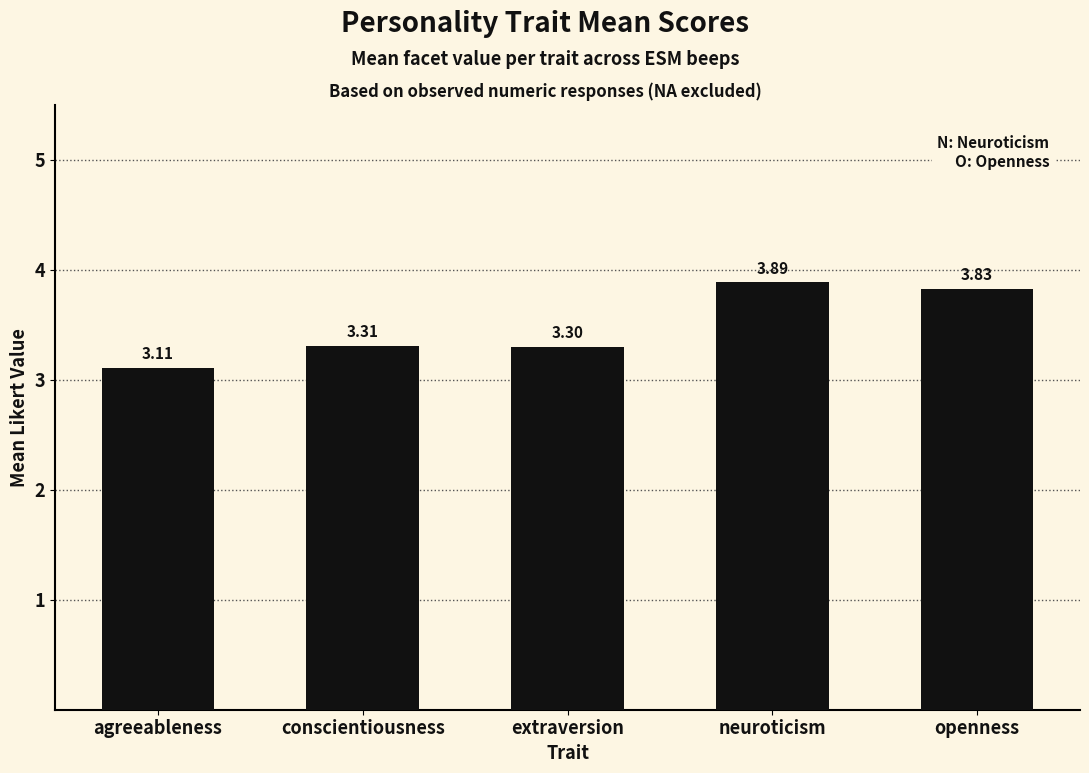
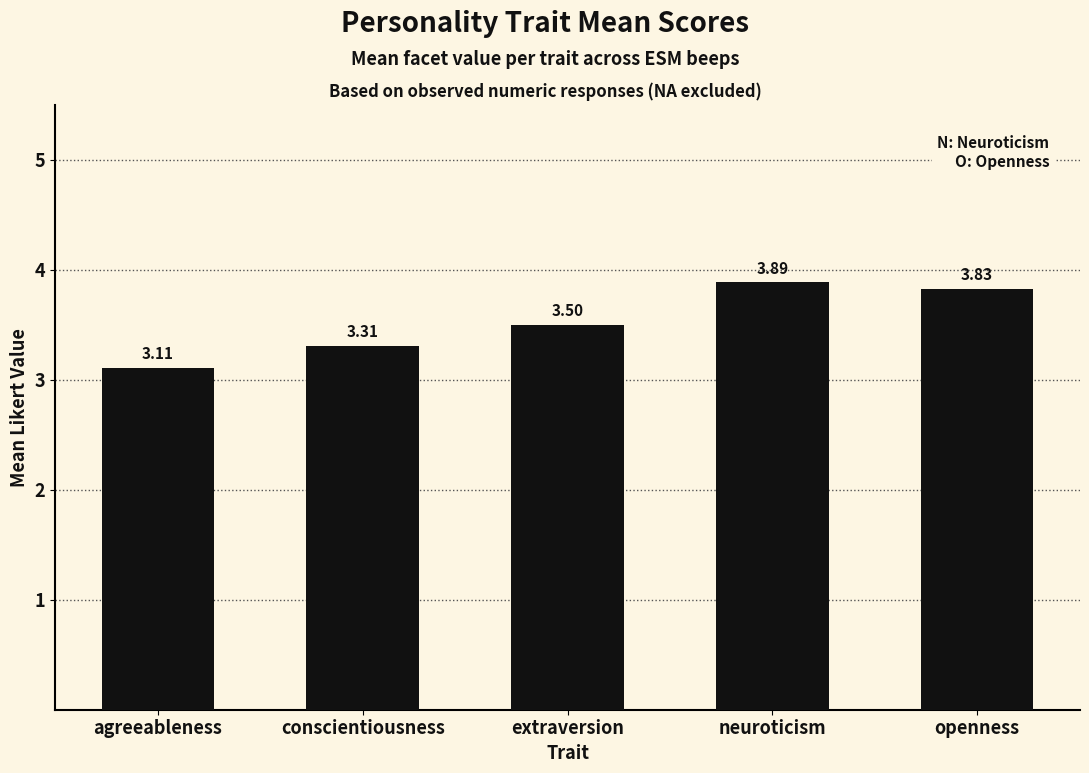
extraversion: 3.30 -> 3.50
